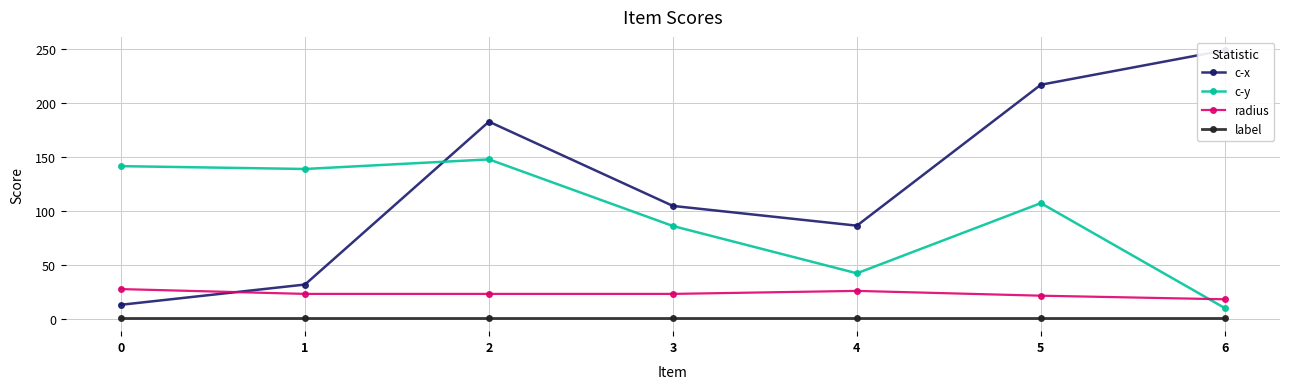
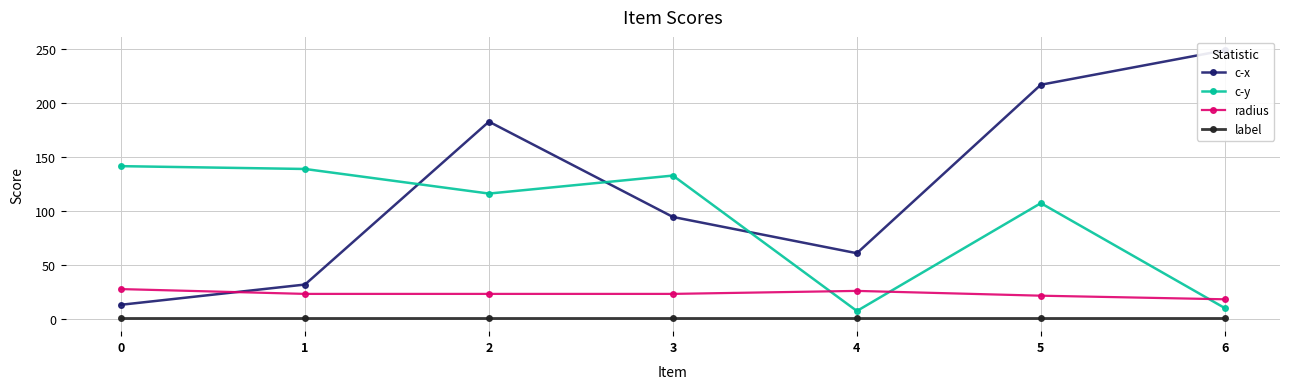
c-y, 2: 148 -> 116
c-x, 3: 105 -> 94
c-y, 3: 86 -> 133
c-x, 4: 86 -> 61
c-y, 4: 42 -> 7
